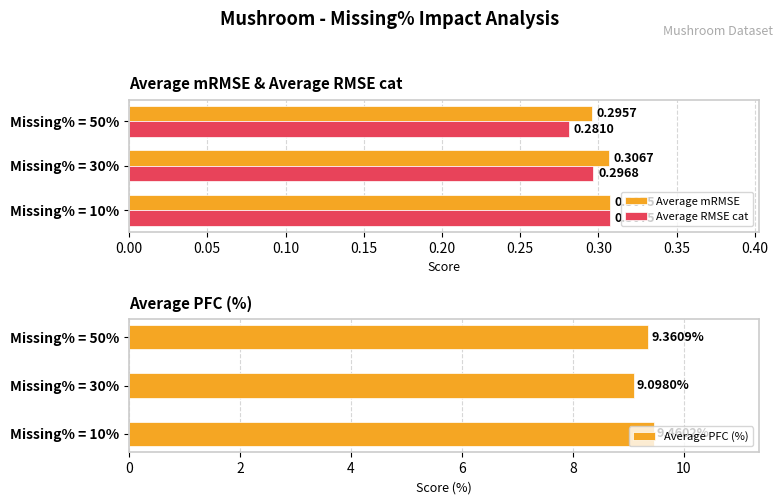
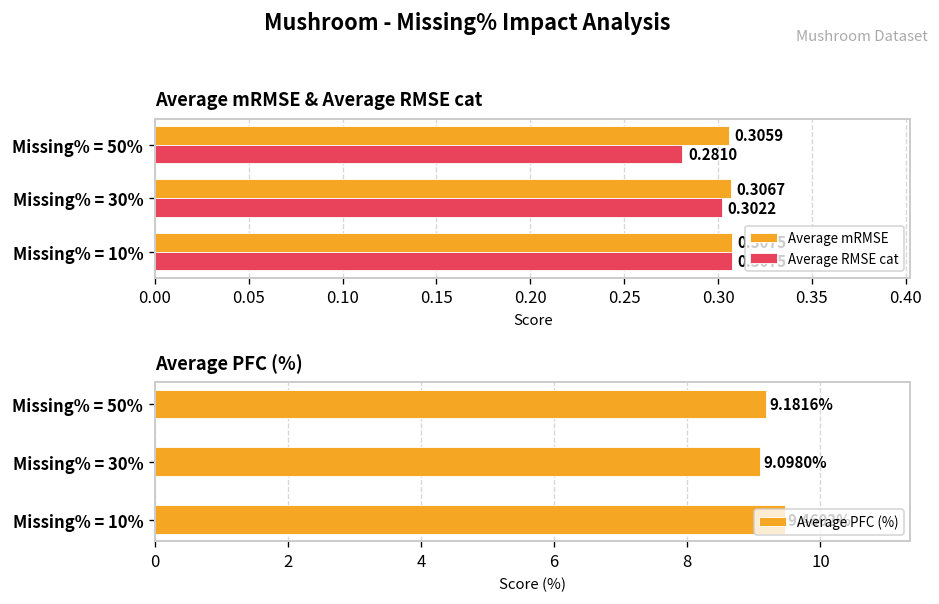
Average mRMSE & Average RMSE cat, Average mRMSE, Missing% = 50%: 0.2957 -> 0.3059
Average mRMSE & Average RMSE cat, Average RMSE cat, Missing% = 30%: 0.2968 -> 0.3022
Average PFC (%), Missing% = 50%: 9.3609% -> 9.1816%
